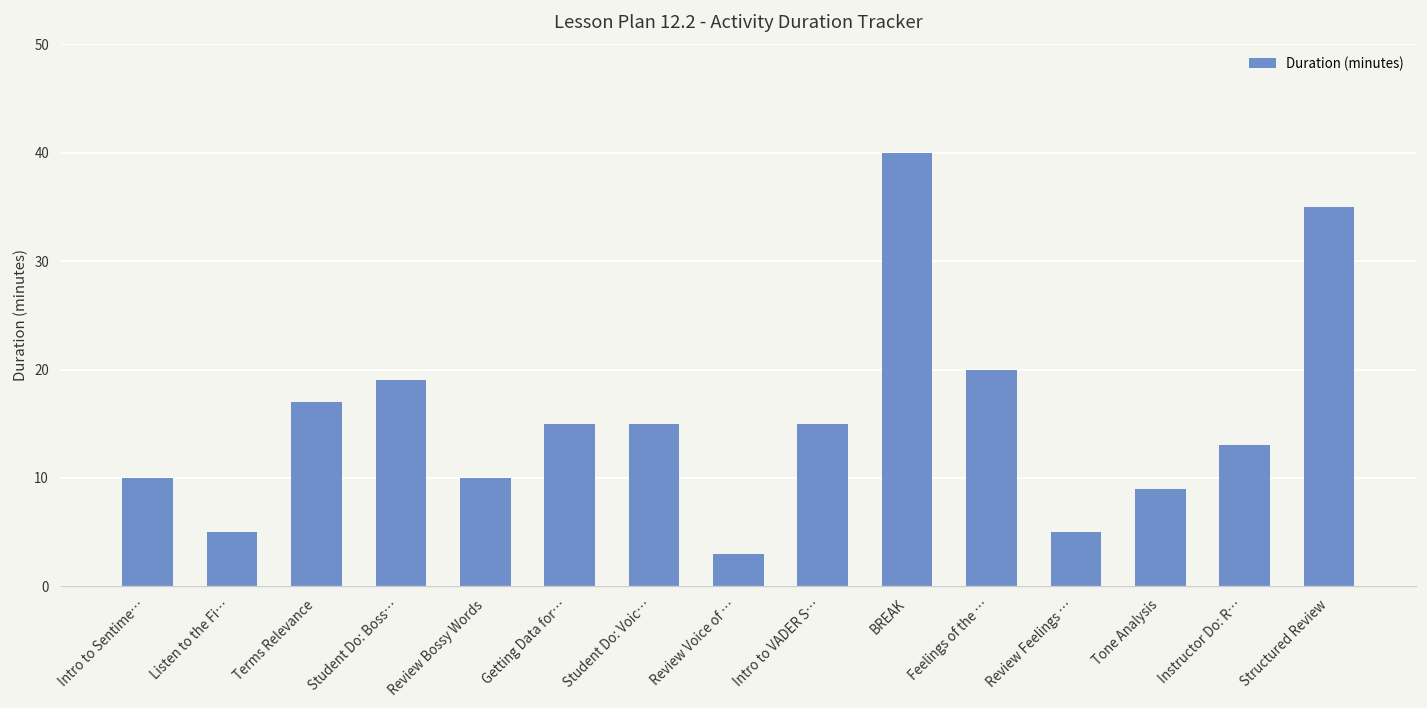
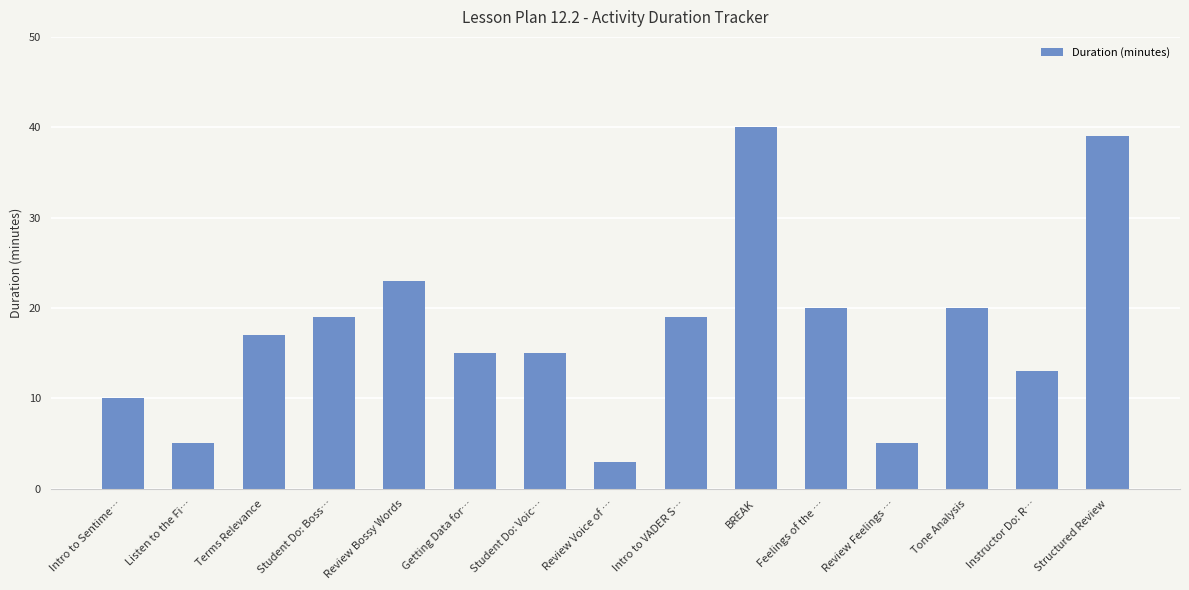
Review Bossy Words: 10 -> 23
Intro to VADER S…: 15 -> 19
Tone Analysis: 9 -> 20
Structured Review: 35 -> 39
